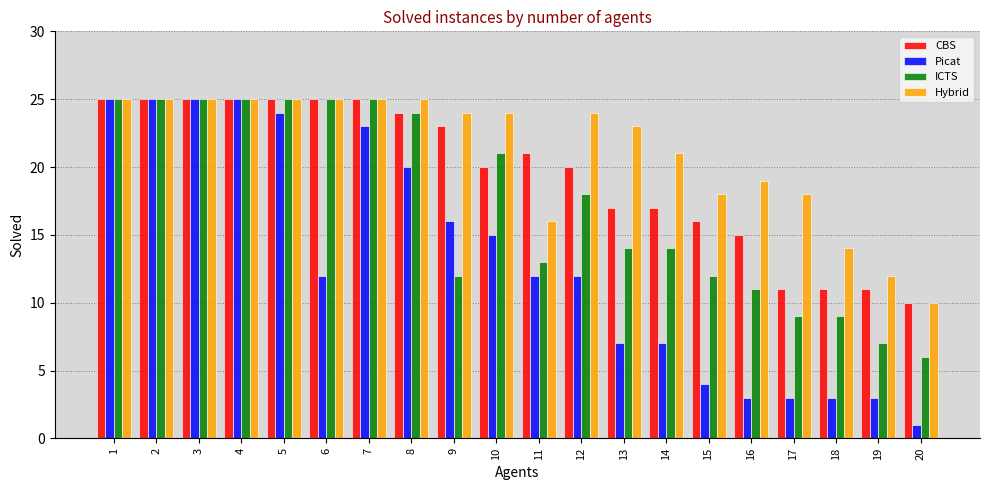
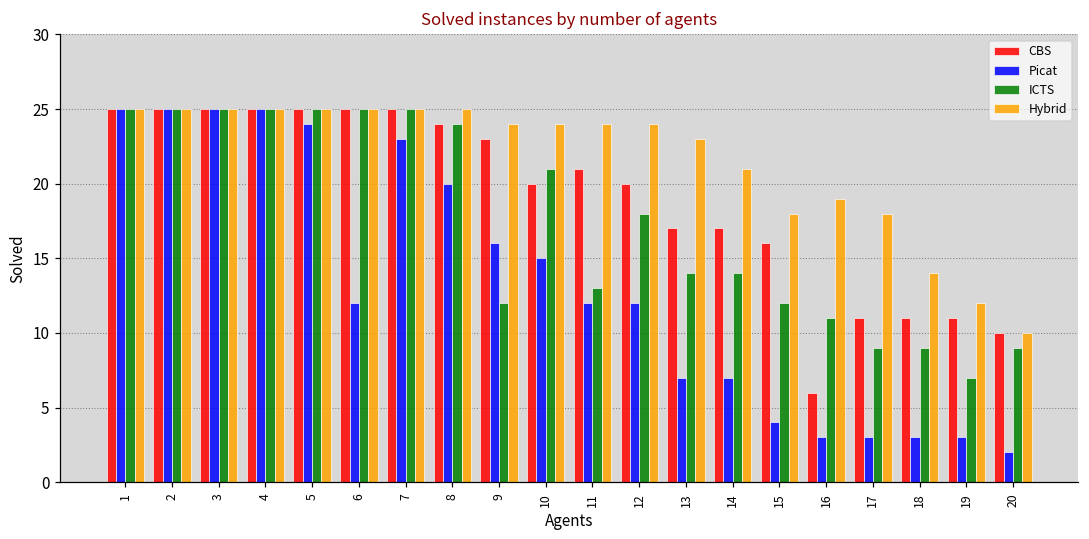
Hybrid, 11: 16 -> 24
CBS, 16: 15 -> 6
Picat, 20: 1 -> 2
ICTS, 20: 6 -> 9
